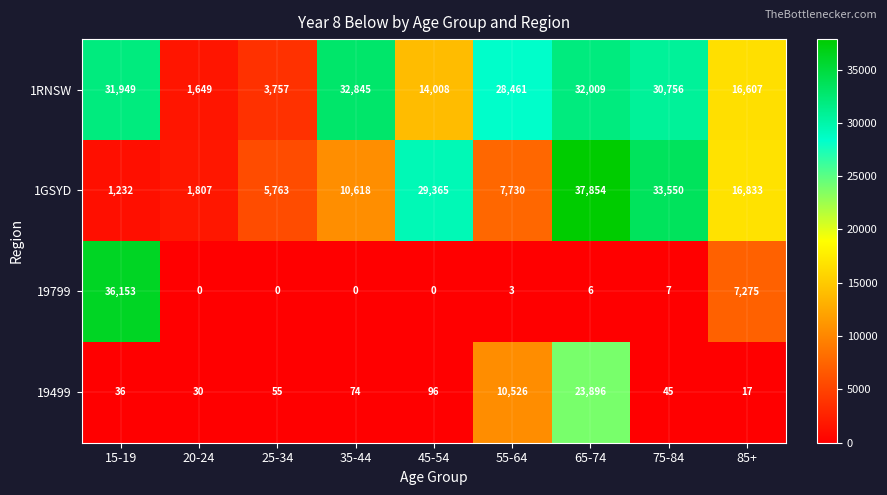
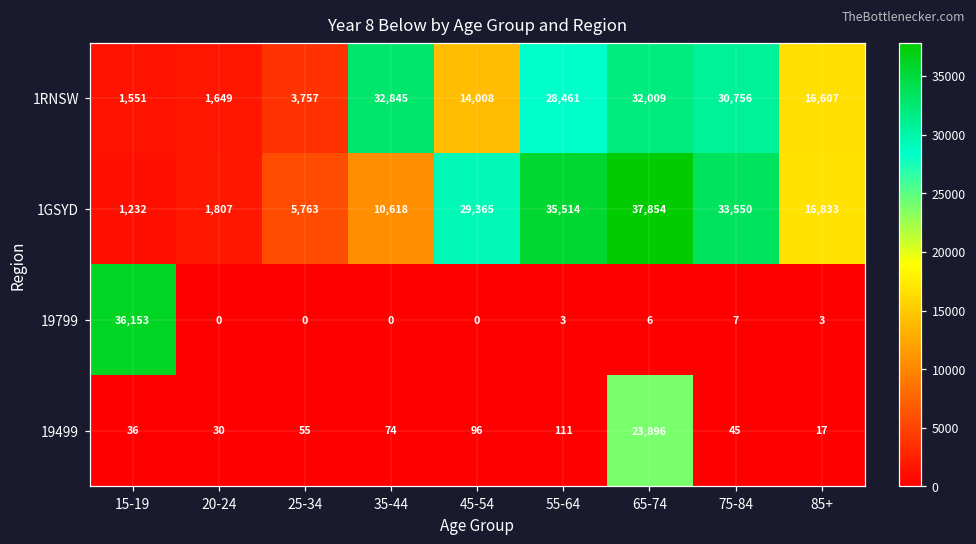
1RNSW, 15-19: 31,949 -> 1,551
1GSYD, 55-64: 7,730 -> 35,514
19799, 85+: 7,275 -> 3
19499, 55-64: 10,526 -> 111
